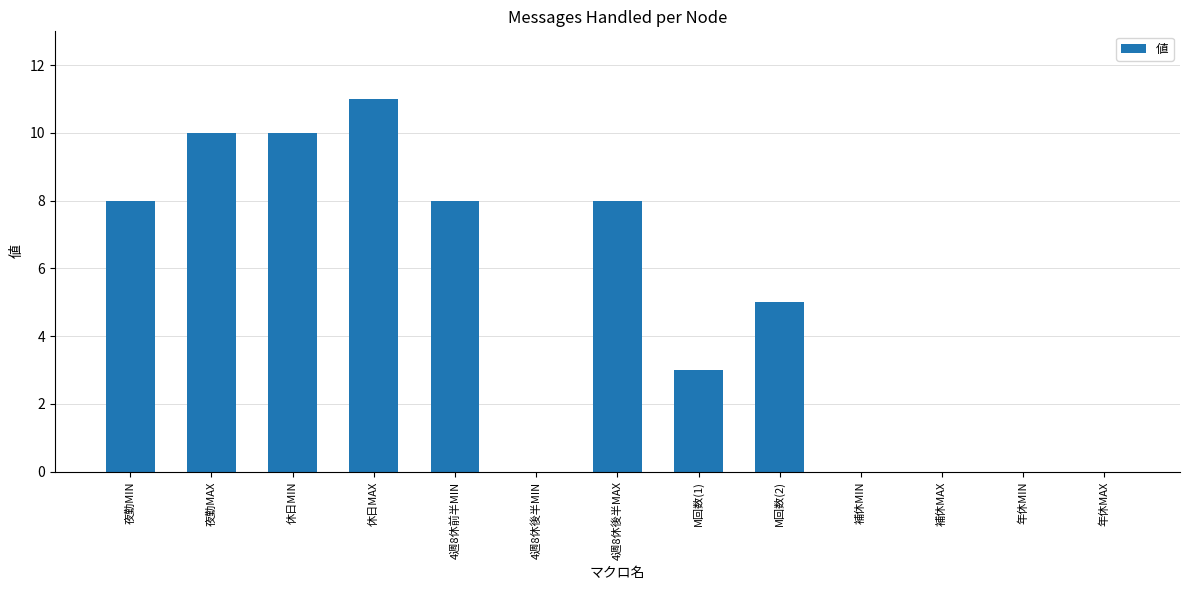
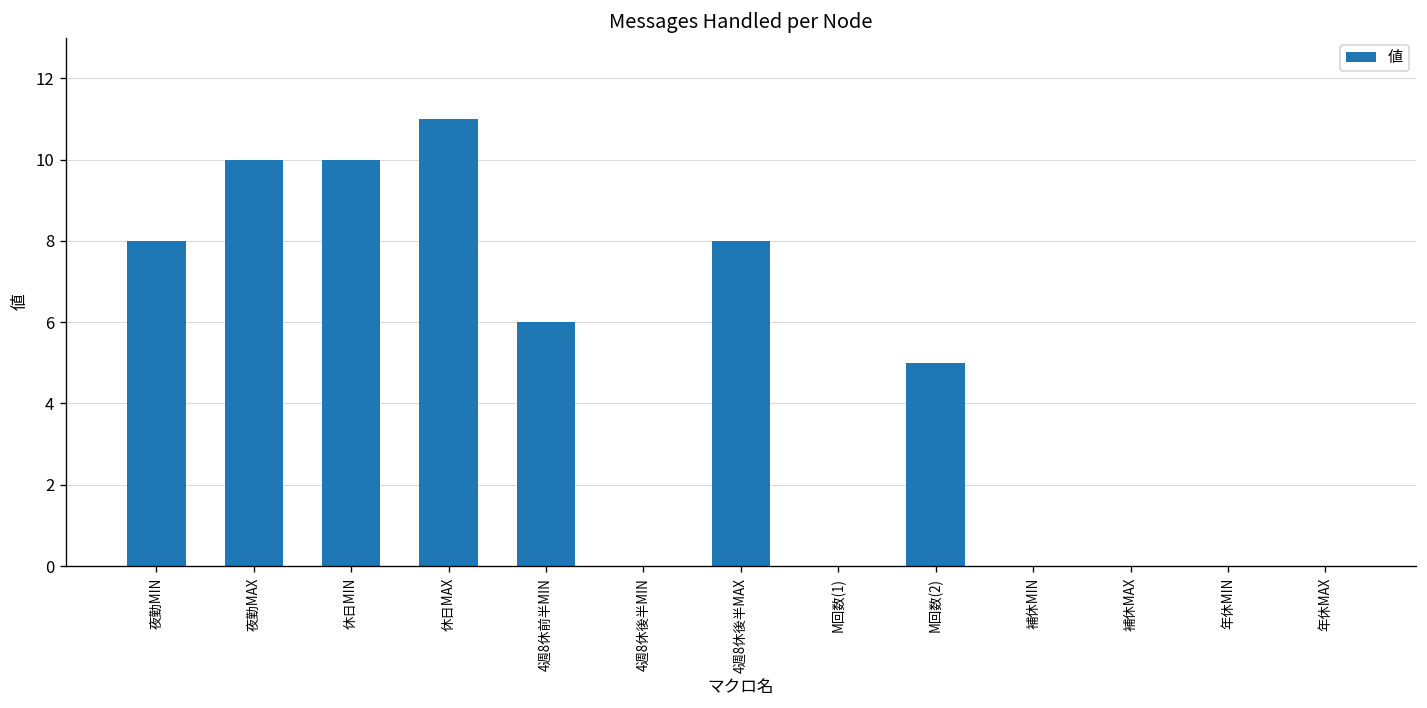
4週8休前半MIN: 8 -> 6
M回数(1): 3 -> 0
